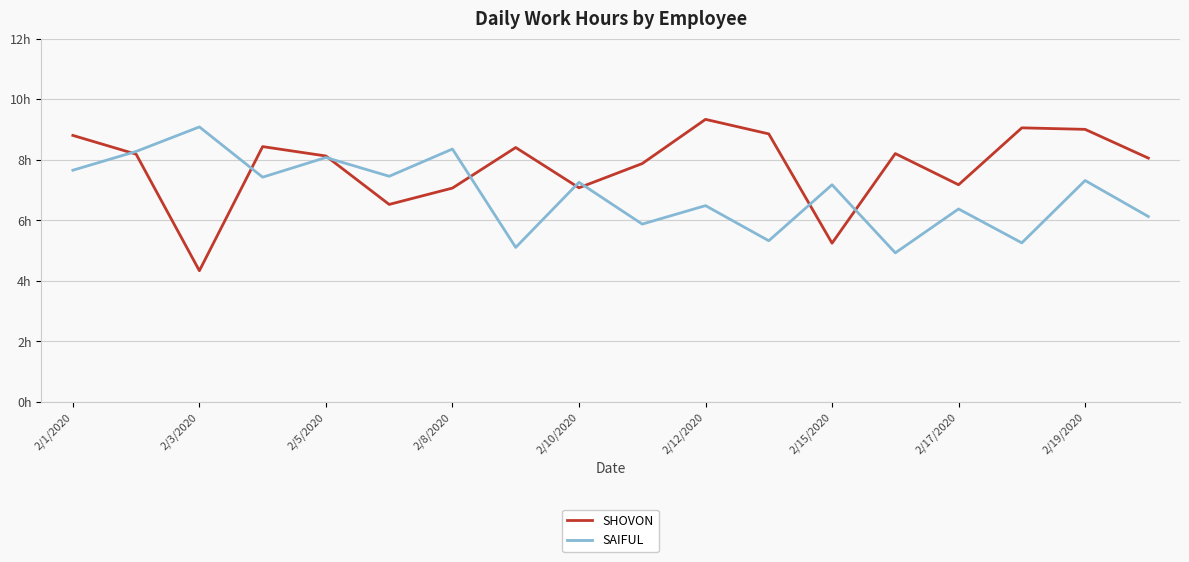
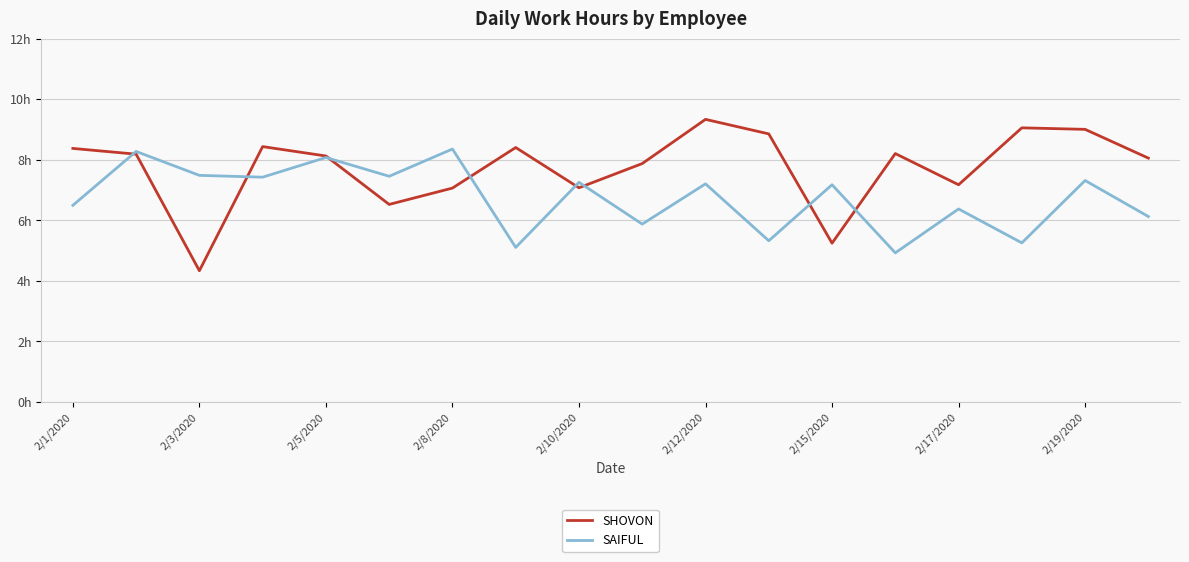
SHOVON, 2/1/2020: 8.8h -> 8.4h
SAIFUL, 2/1/2020: 7.7h -> 6.5h
SAIFUL, 2/3/2020: 9.1h -> 7.5h
SAIFUL, 2/12/2020: 6.5h -> 7.2h
